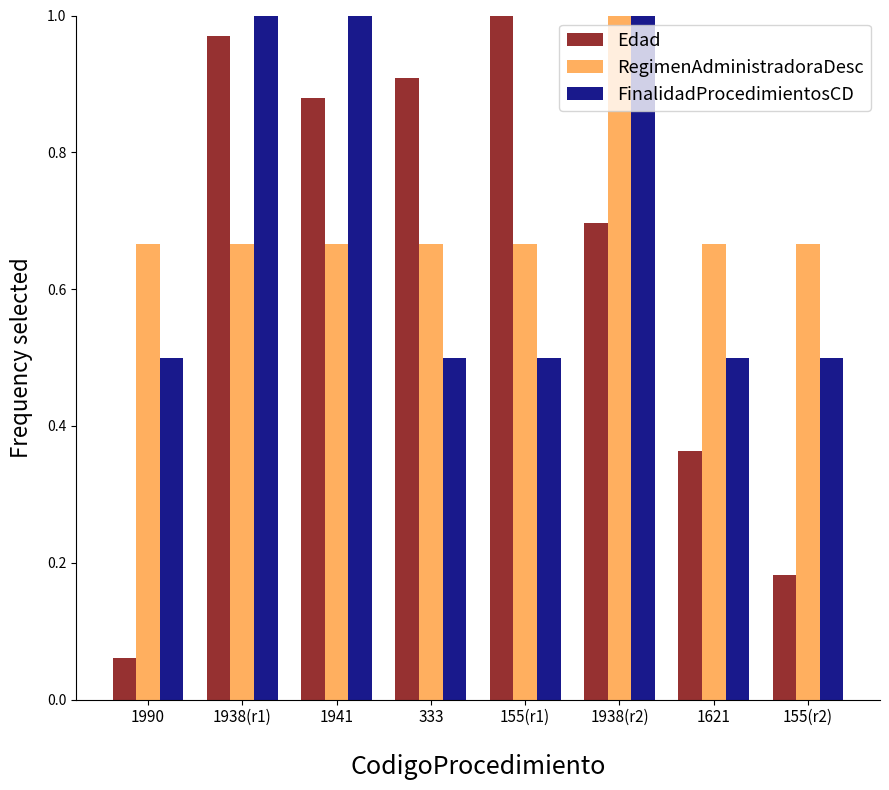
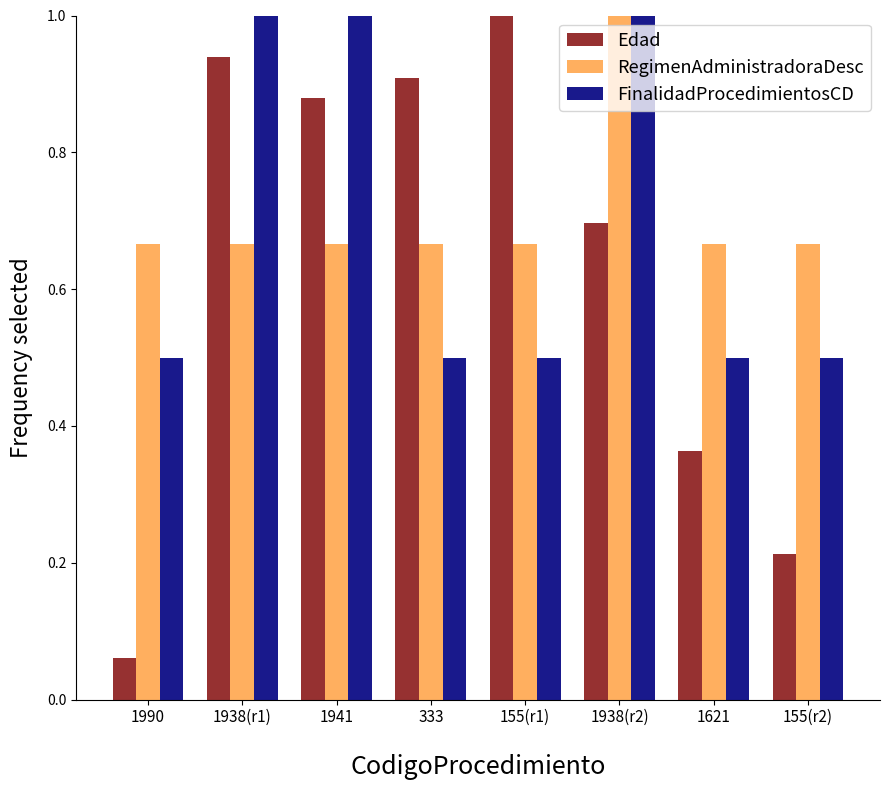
Edad, 1938(r1): 0.97 -> 0.94
Edad, 155(r2): 0.18 -> 0.21
